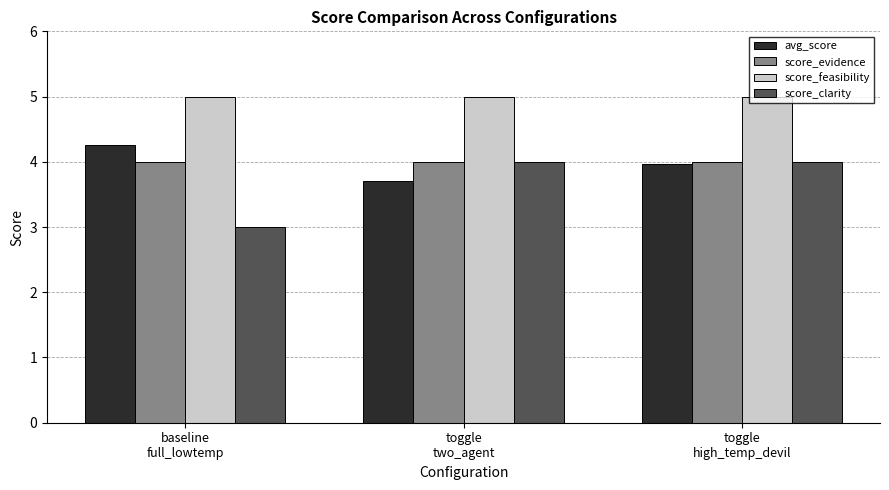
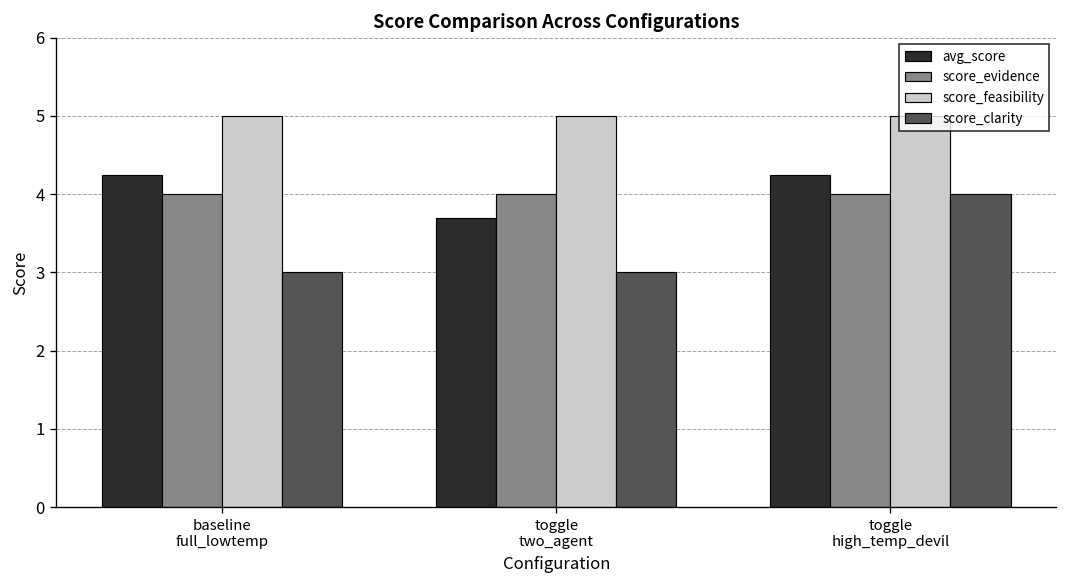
score_clarity, toggle two_agent: 4 -> 3
avg_score, toggle high_temp_devil: 4.0 -> 4.3
